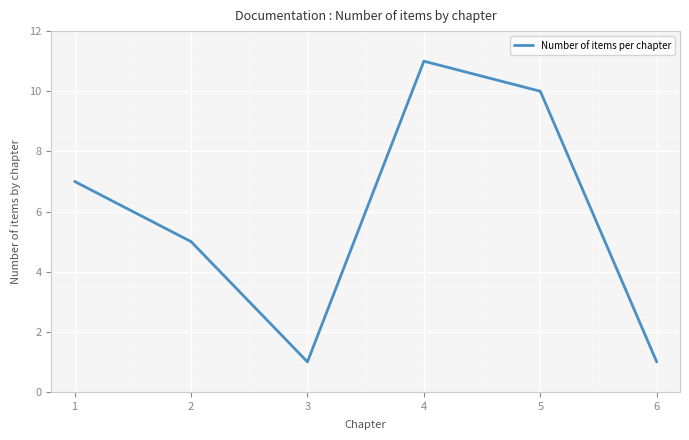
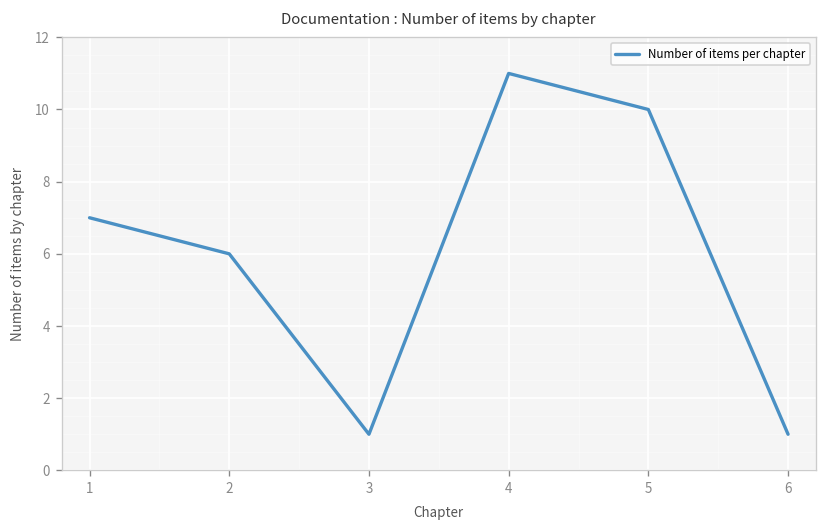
2: 5 -> 6
